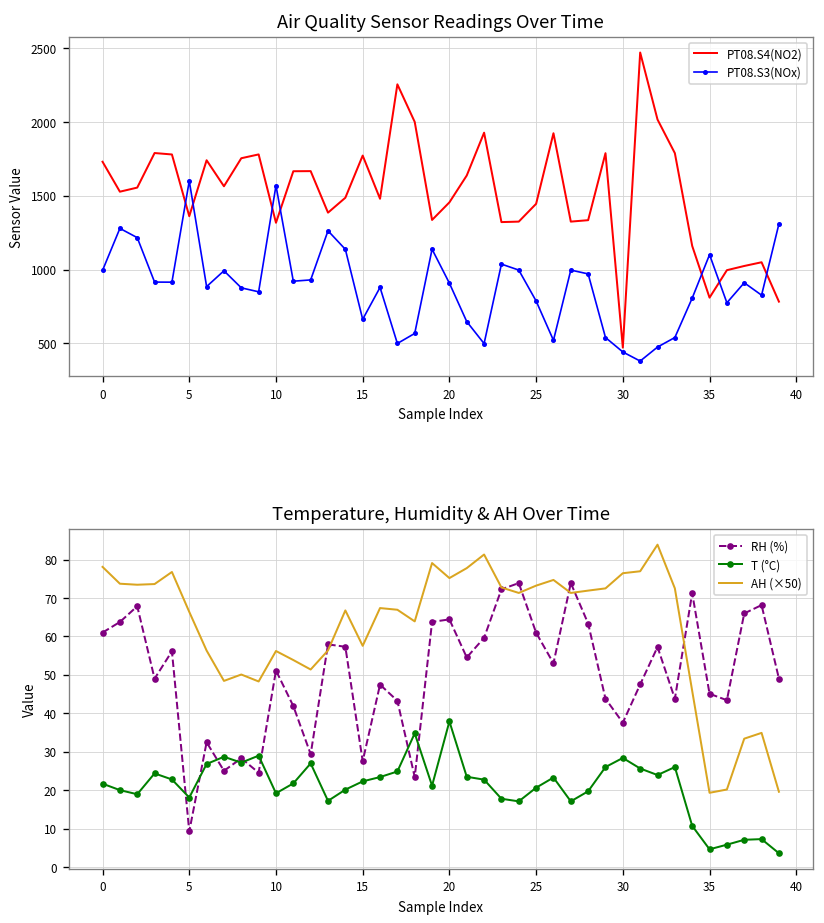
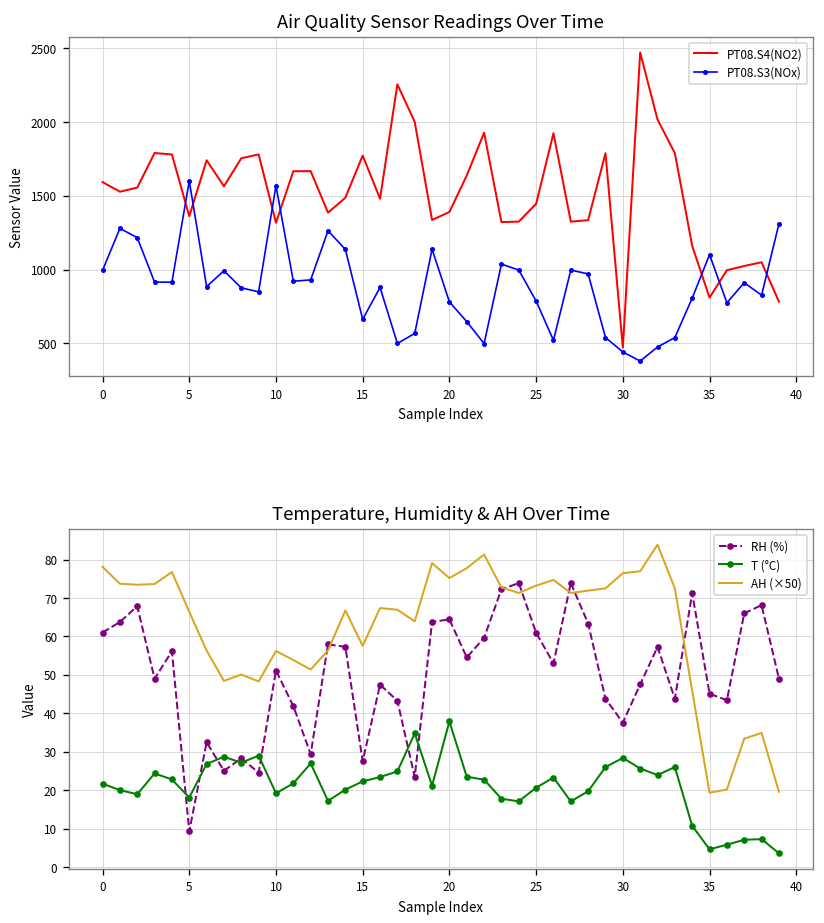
Air Quality Sensor Readings Over Time, PT08.S4(NO2), 0: 1730 -> 1590
Air Quality Sensor Readings Over Time, PT08.S4(NO2), 20: 1460 -> 1390
Air Quality Sensor Readings Over Time, PT08.S3(NOx), 20: 910 -> 780
